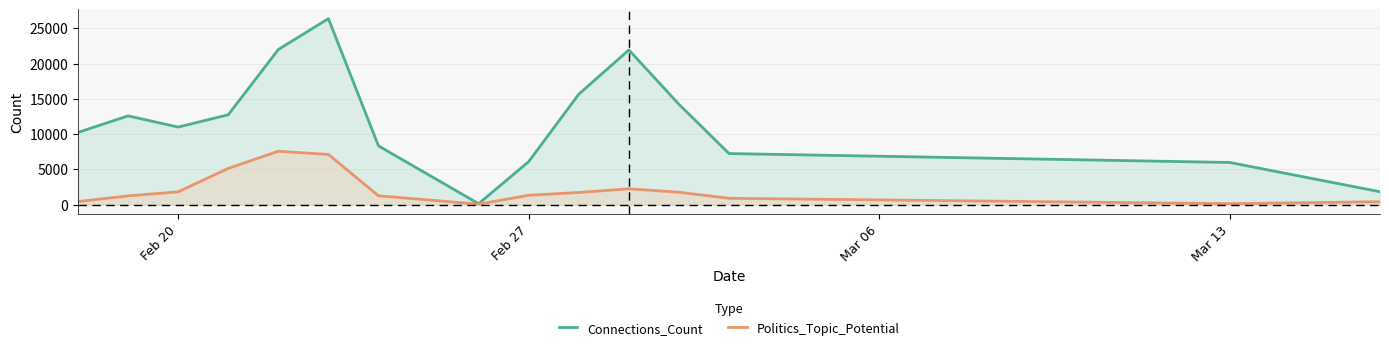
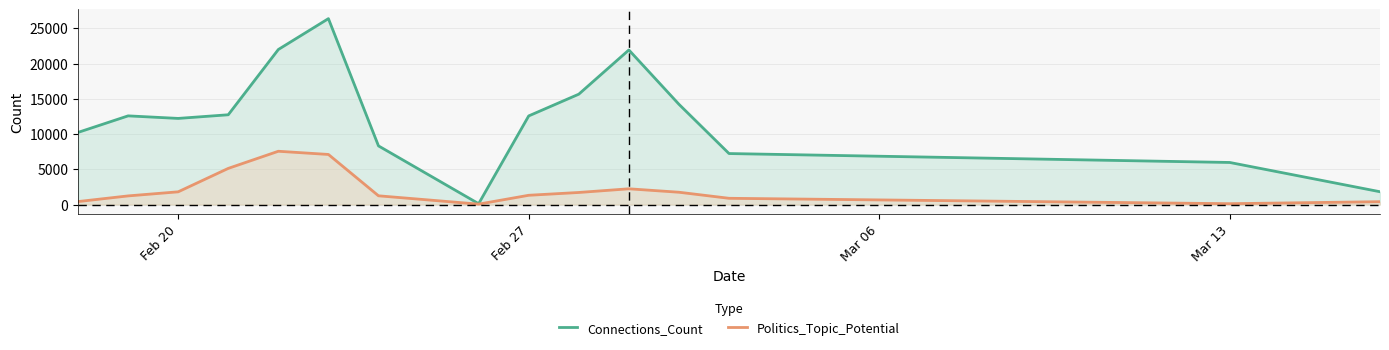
Connections_Count, Feb 20: 11000 -> 12000
Connections_Count, Feb 27: 6000 -> 13000
